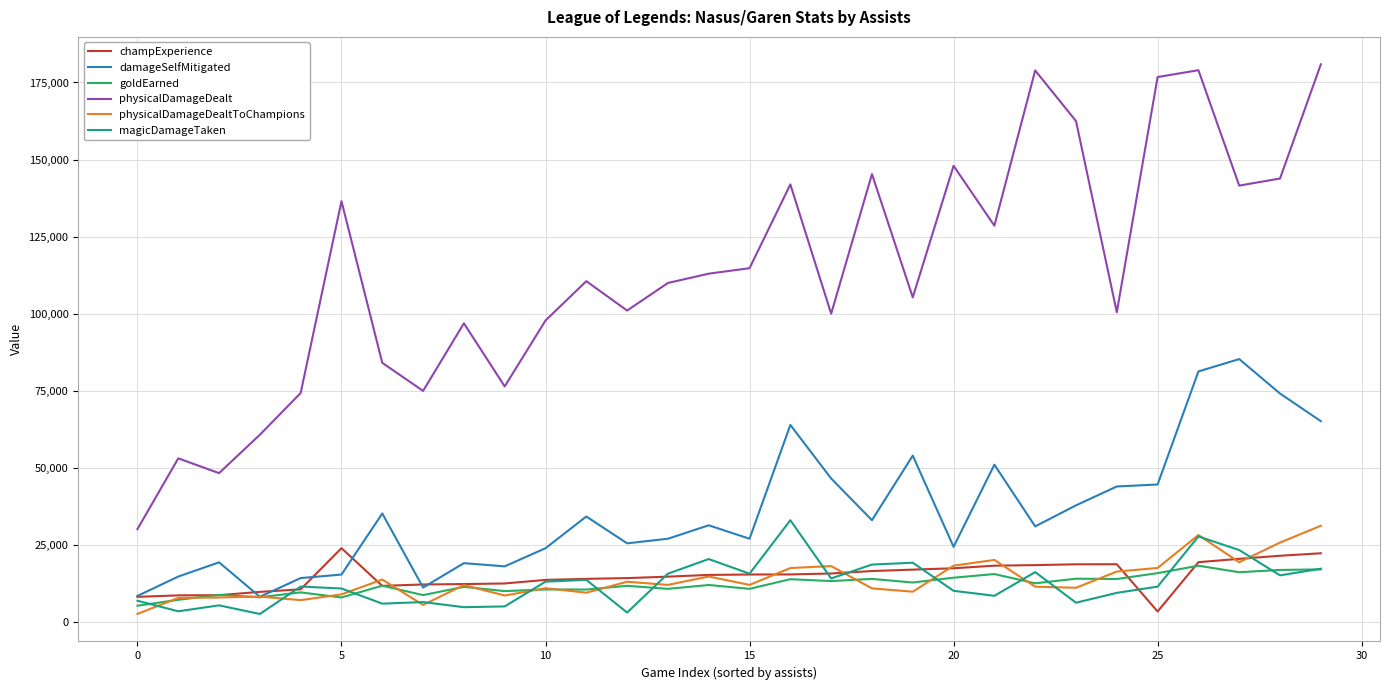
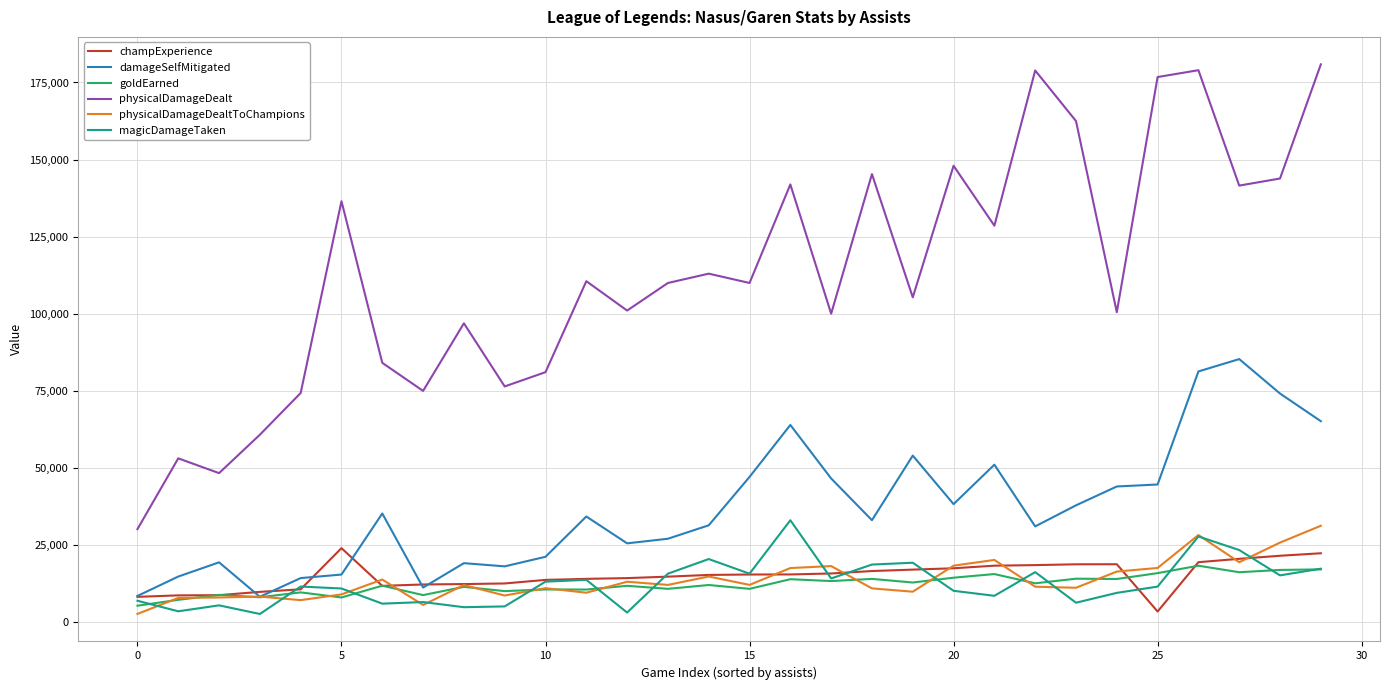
damageSelfMitigated, 10: 24,000 -> 21,000
physicalDamageDealt, 10: 98,000 -> 81,000
damageSelfMitigated, 15: 27,000 -> 47,000
physicalDamageDealt, 15: 115,000 -> 110,000
damageSelfMitigated, 20: 24,000 -> 38,000
